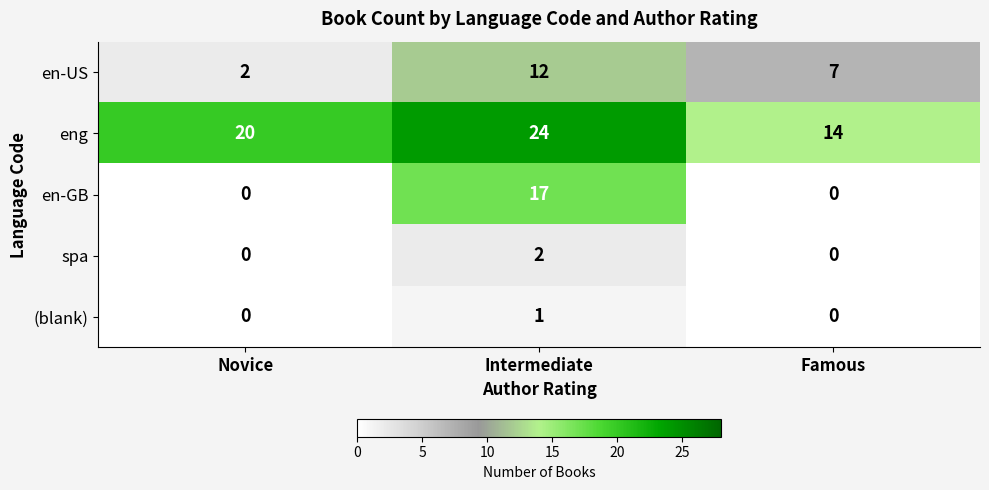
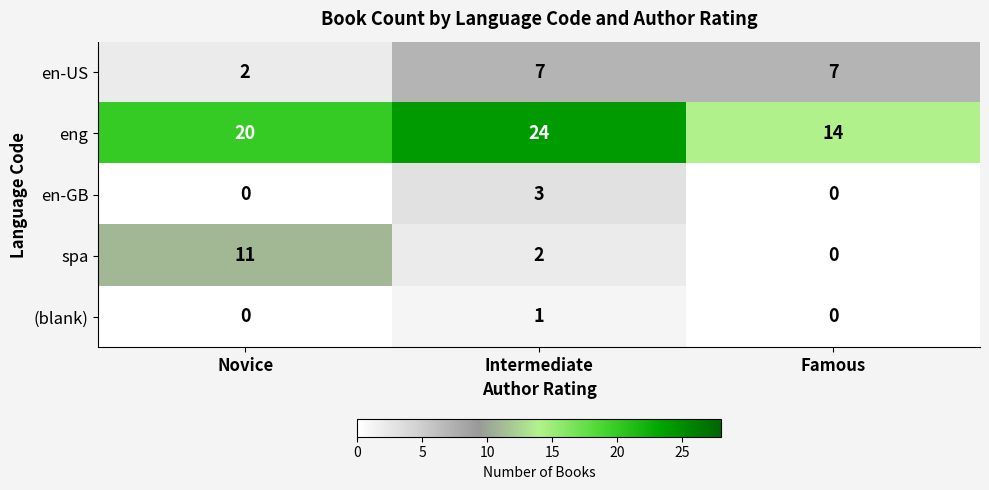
en-US, Intermediate: 12 -> 7
en-GB, Intermediate: 17 -> 3
spa, Novice: 0 -> 11
